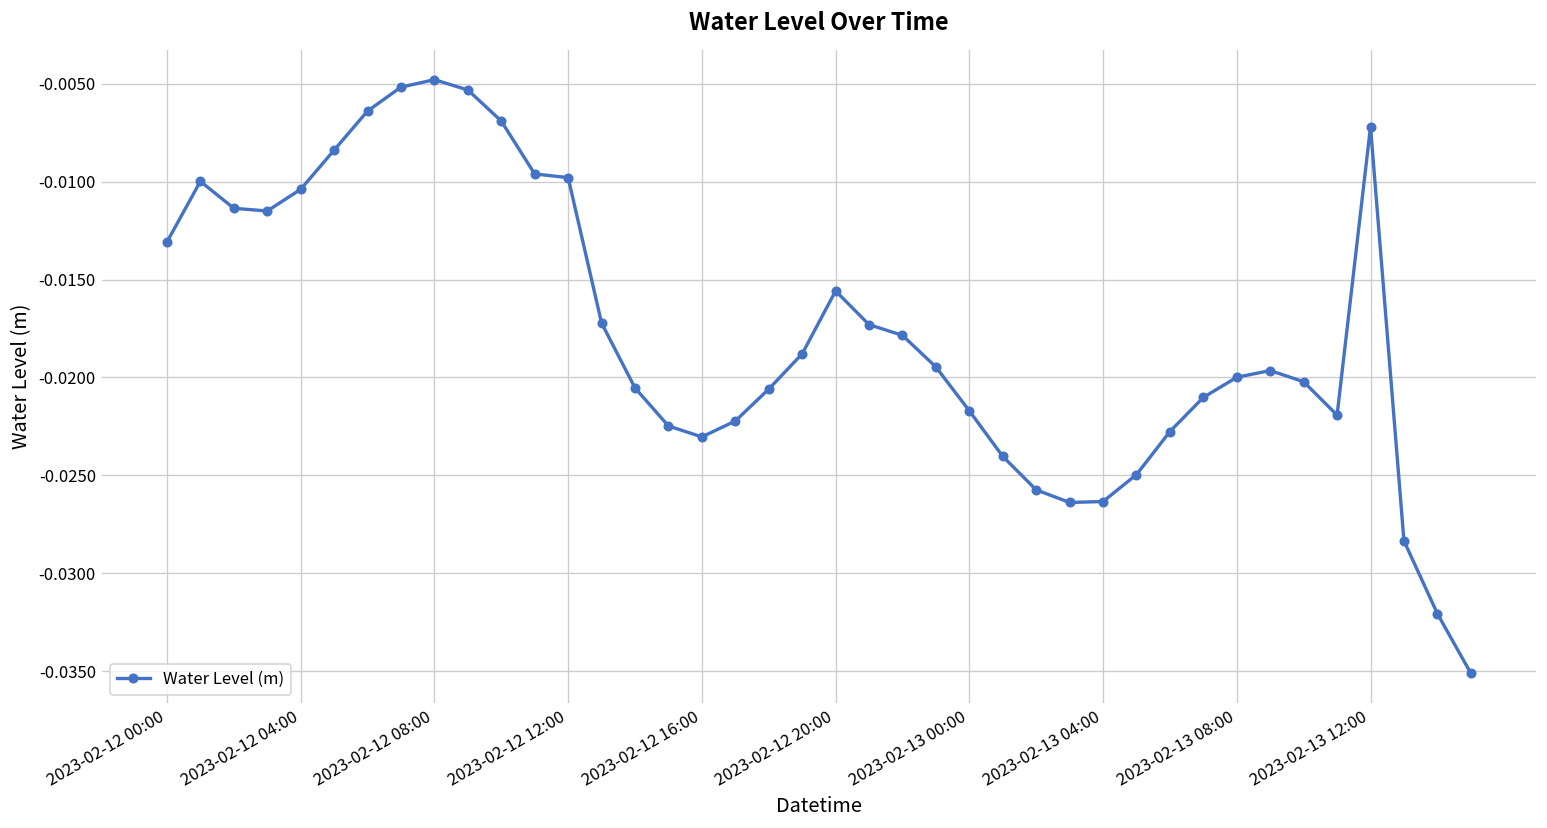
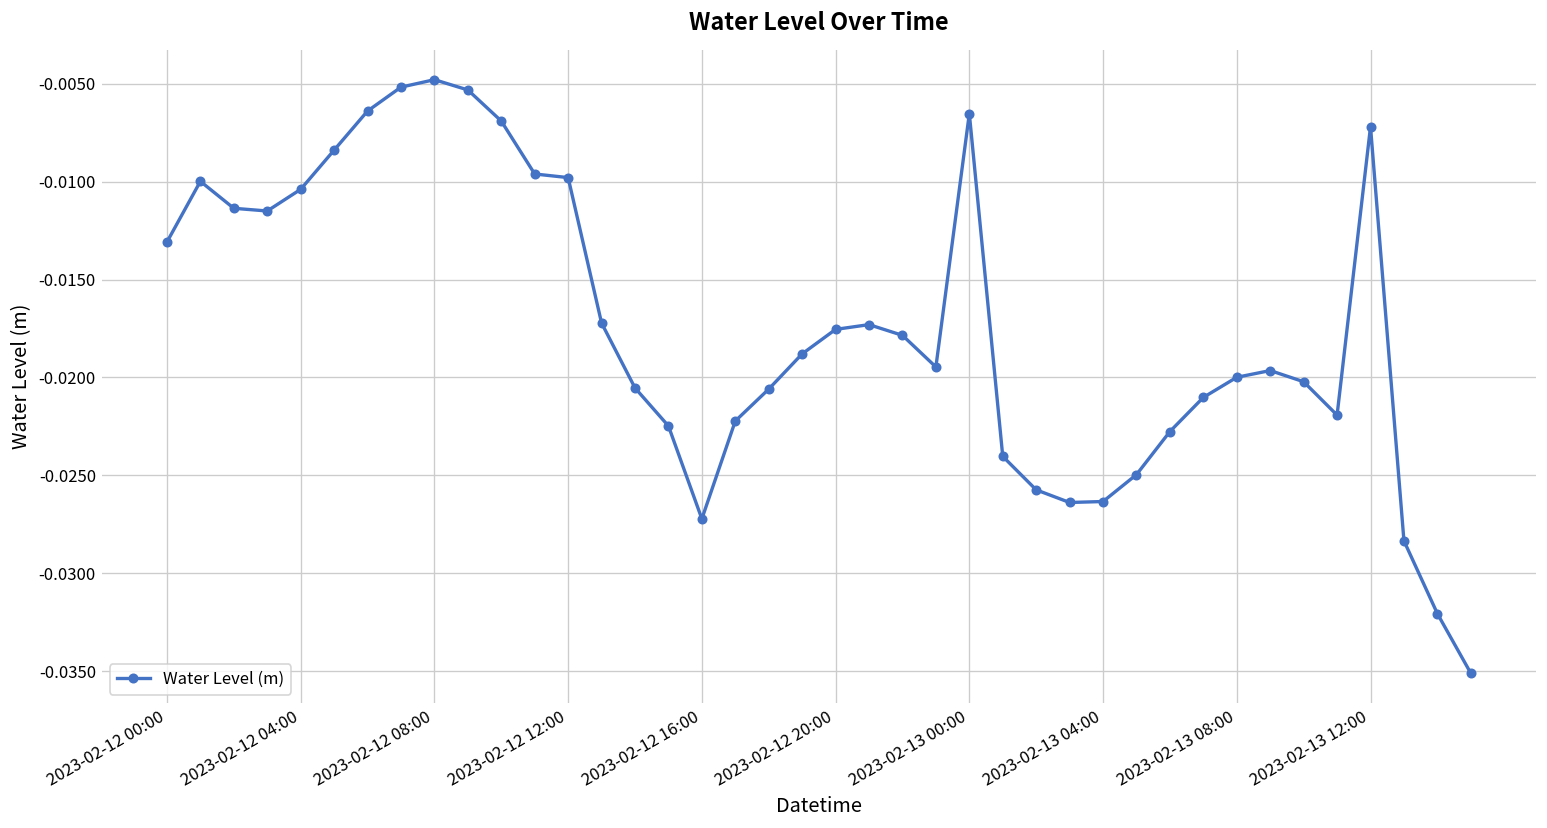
2023-02-12 16:00: -0.0230 -> -0.0272
2023-02-12 20:00: -0.0156 -> -0.0175
2023-02-13 00:00: -0.0217 -> -0.0065
